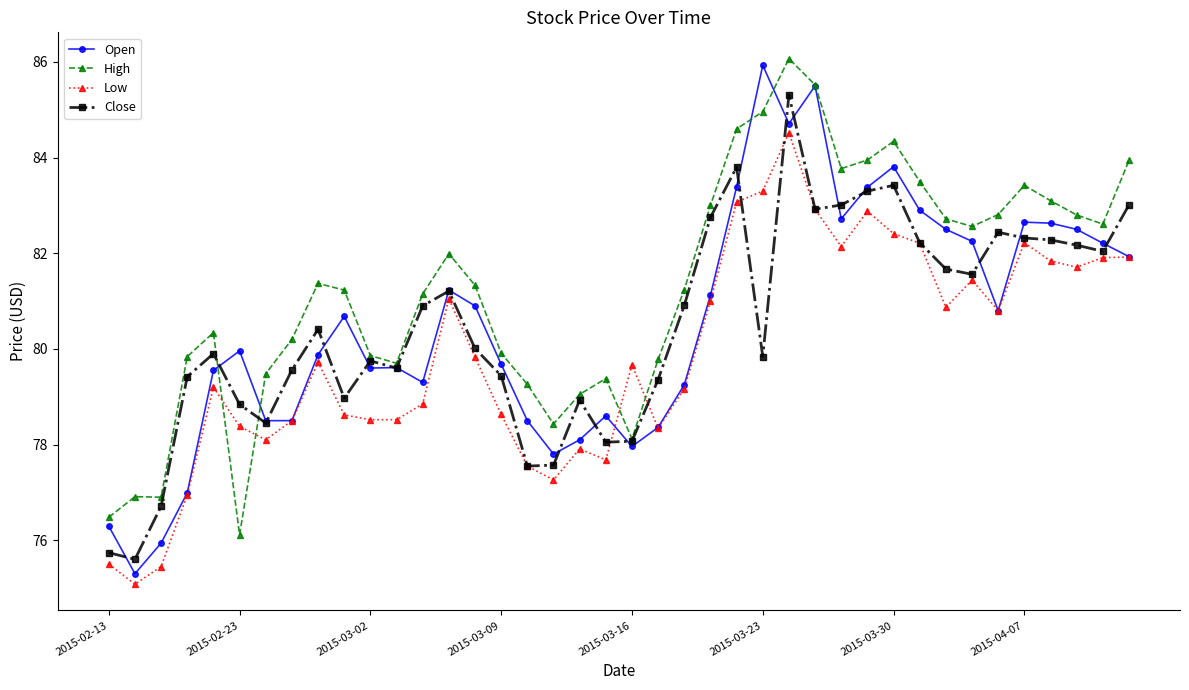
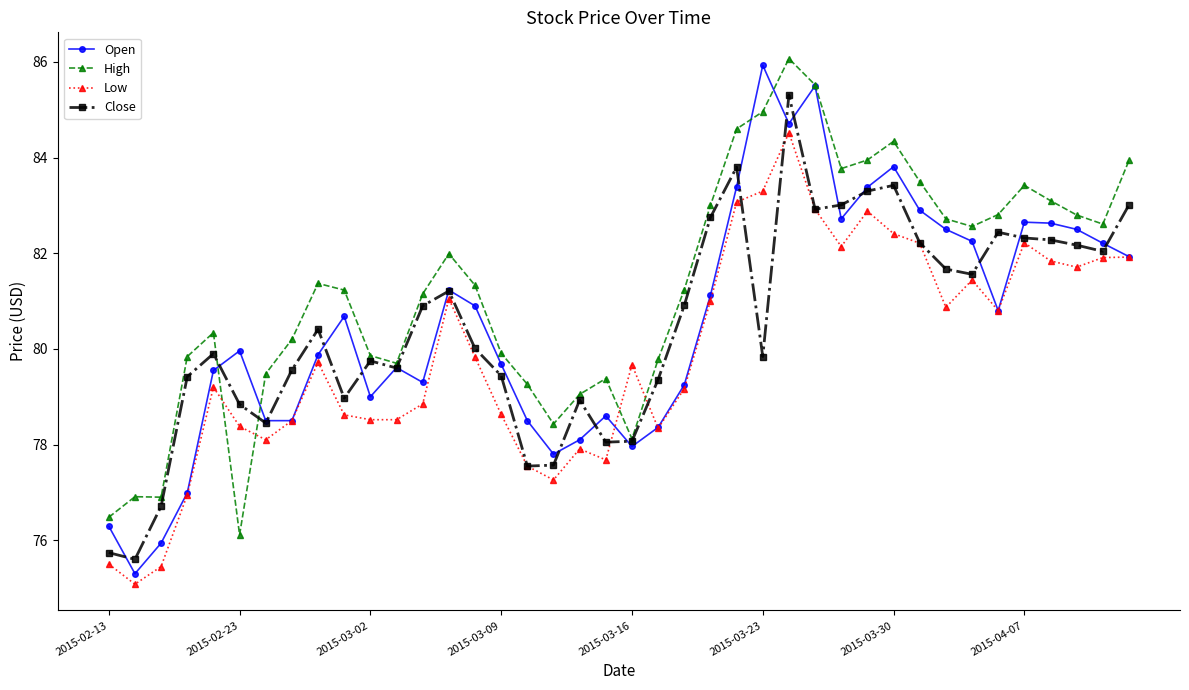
Open, 2015-03-02: 79.6 -> 79.0
